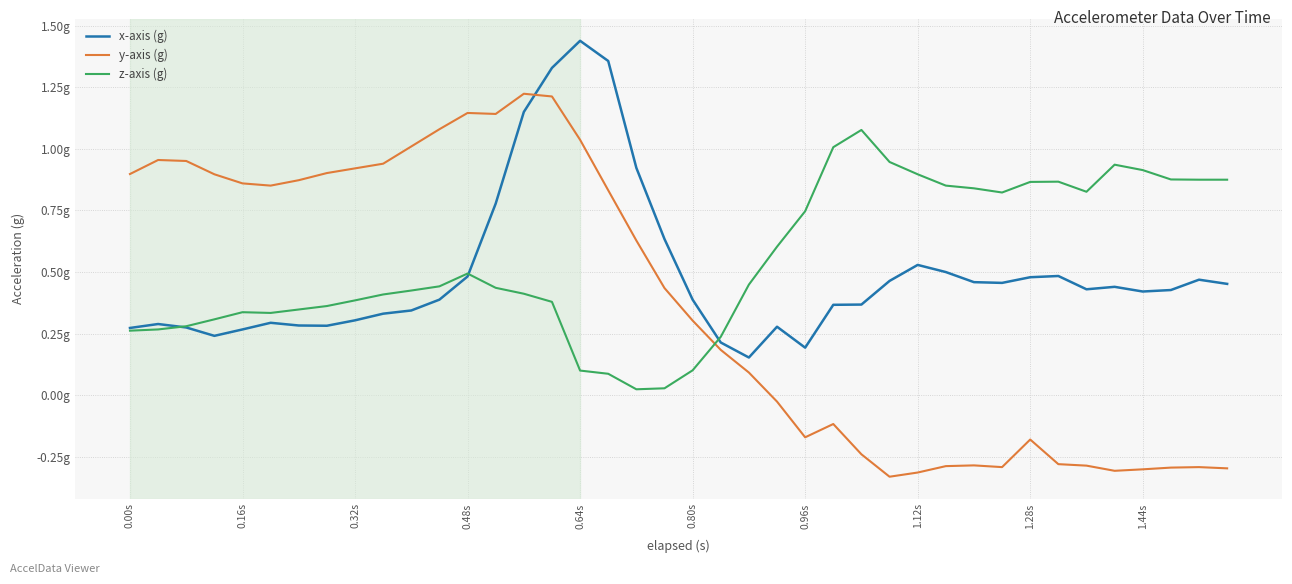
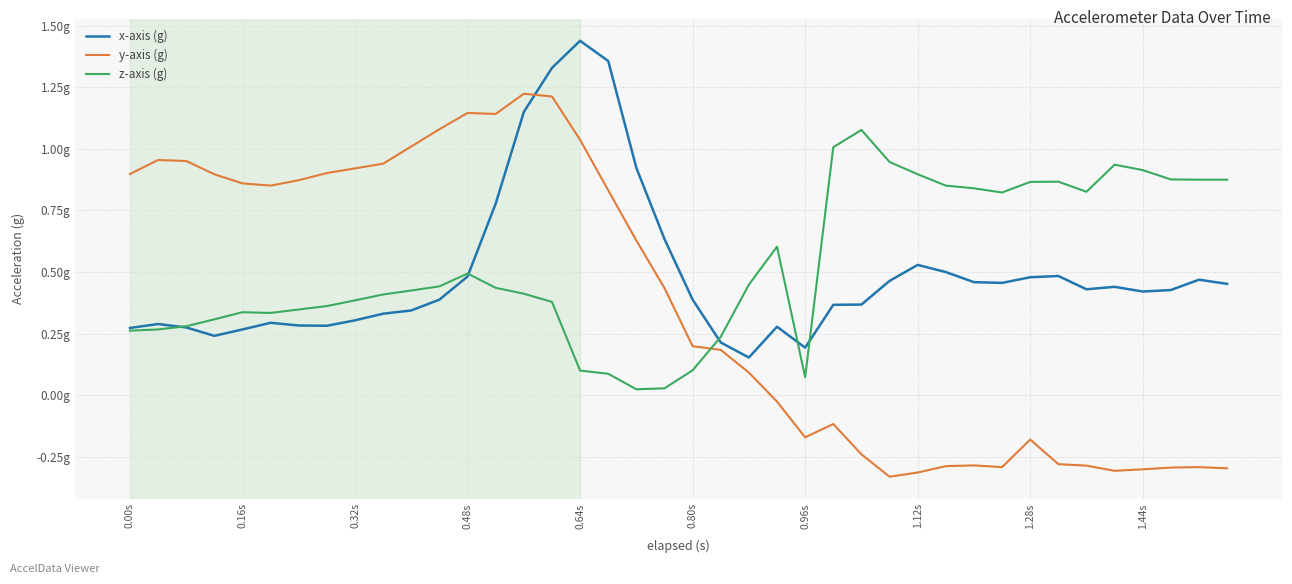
y-axis (g), 0.80s: 0.30g -> 0.20g
z-axis (g), 0.96s: 0.75g -> 0.07g
